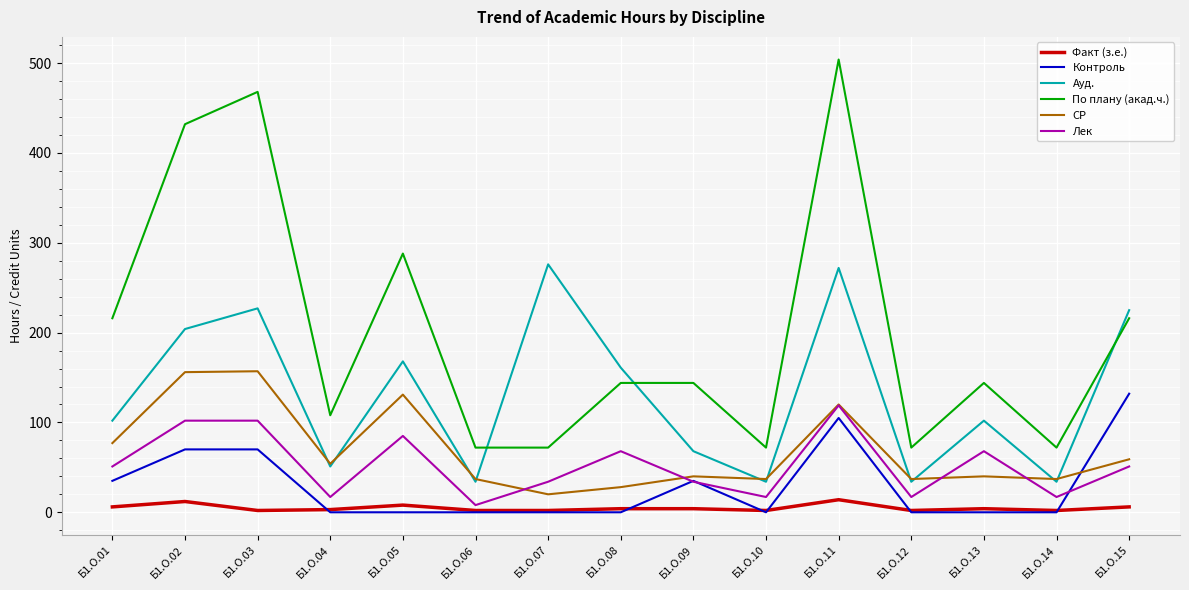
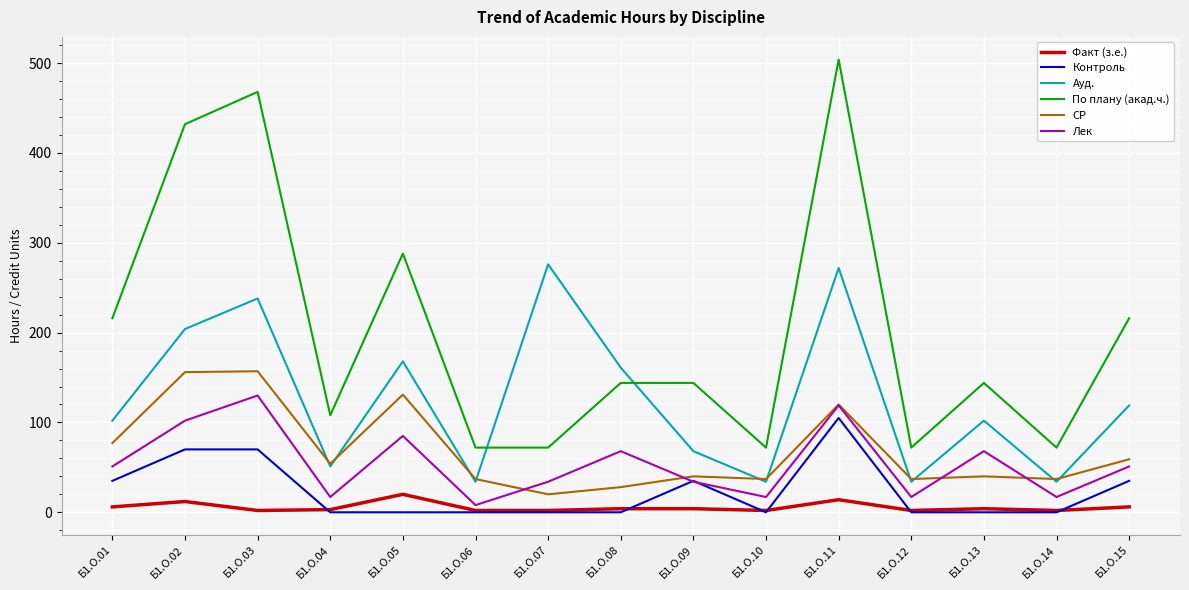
Ауд., Б1.О.03: 230 -> 240
Лек, Б1.О.03: 100 -> 130
Факт (з.е.), Б1.О.05: 10 -> 20
Контроль, Б1.О.15: 130 -> 40
Ауд., Б1.О.15: 230 -> 120
